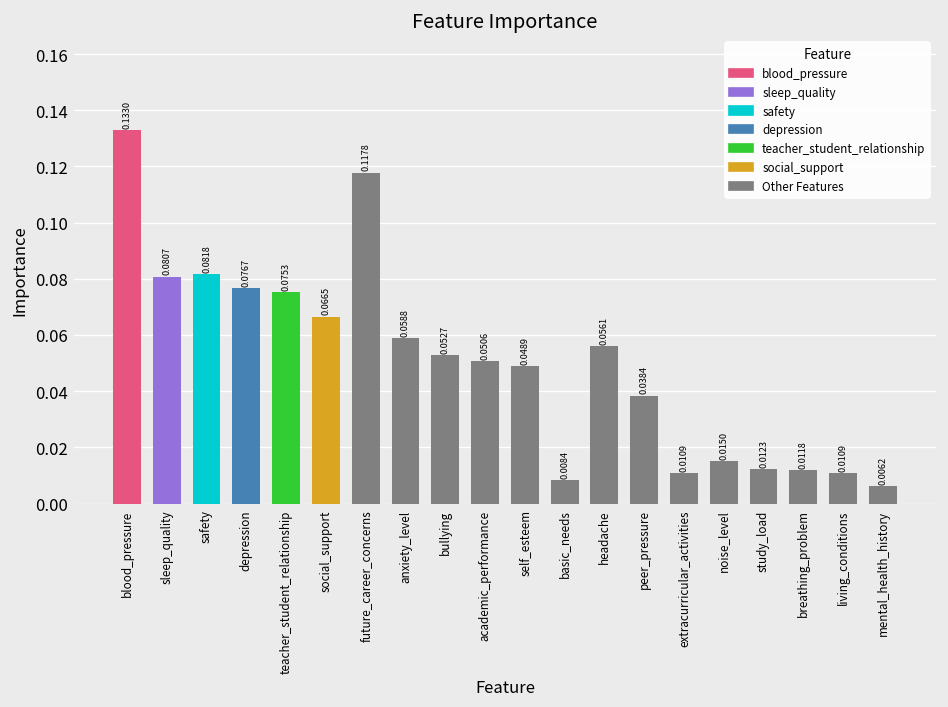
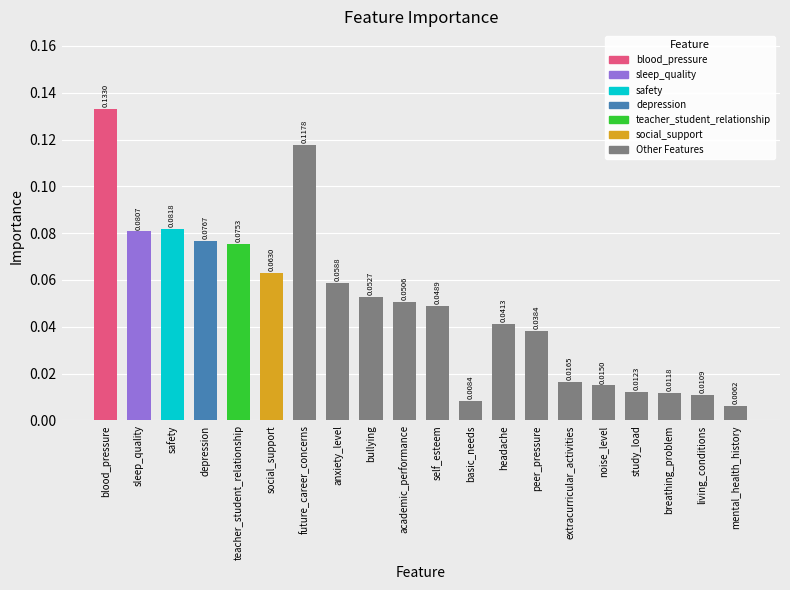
social_support: 0.0665 -> 0.0630
headache: 0.0561 -> 0.0413
extracurricular_activities: 0.0109 -> 0.0165
